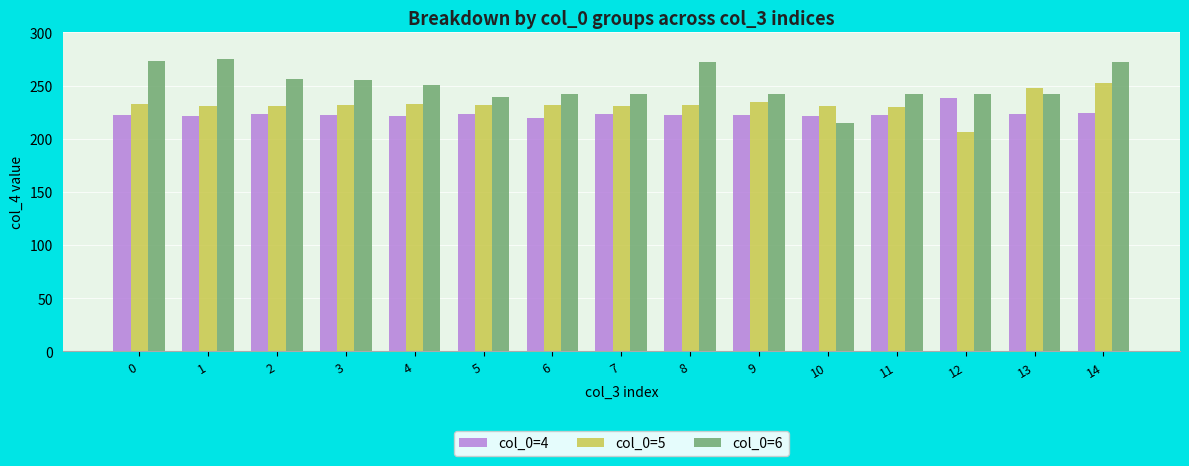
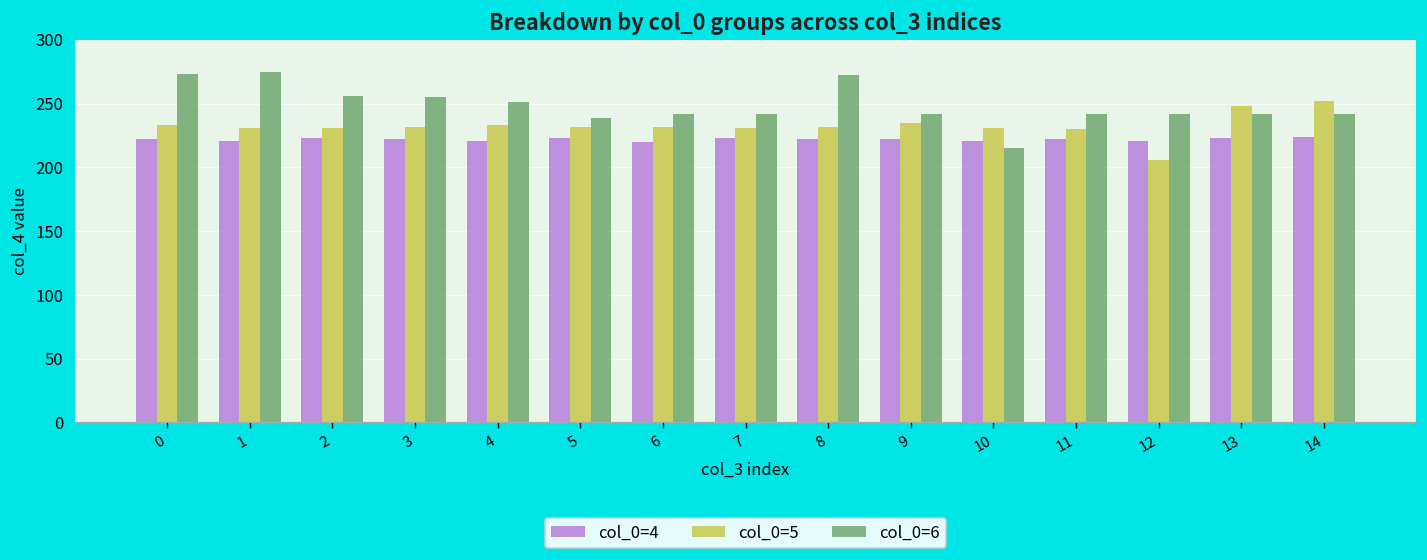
col_0=4, 12: 238 -> 221
col_0=6, 14: 272 -> 242
